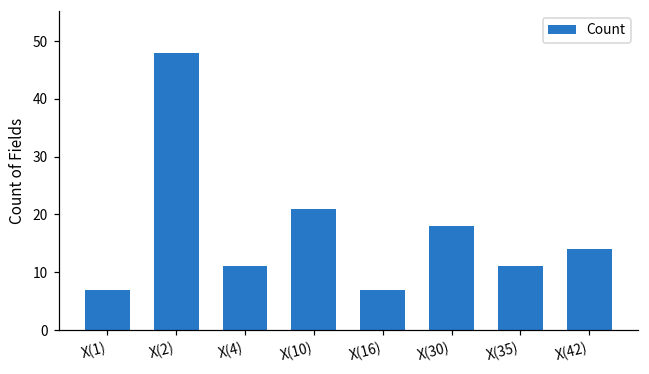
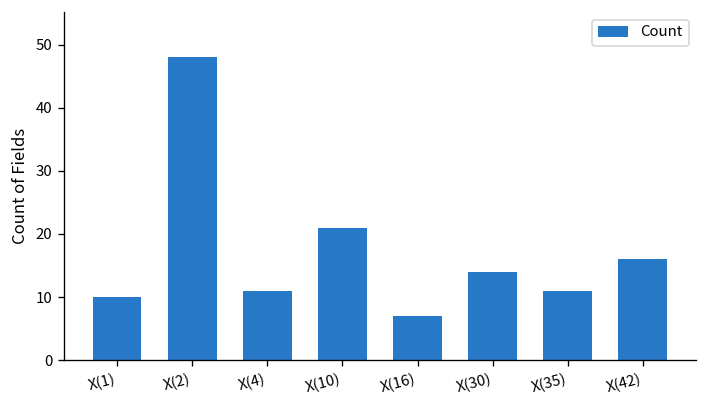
X(1): 7 -> 10
X(30): 18 -> 14
X(42): 14 -> 16
